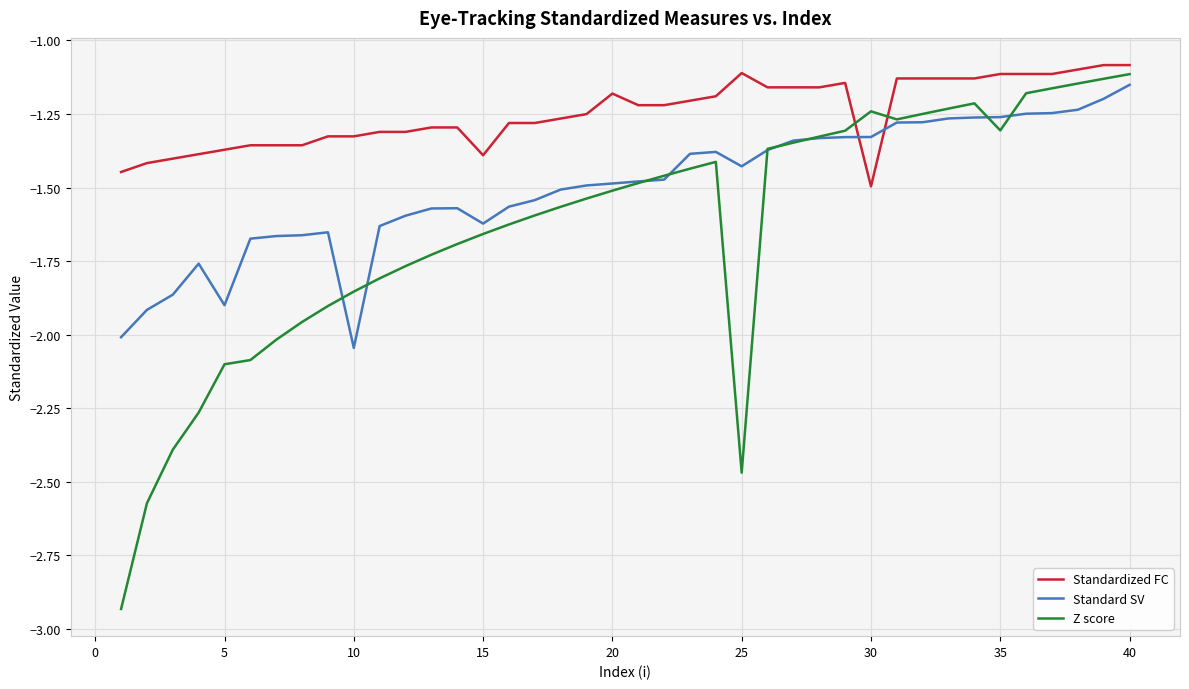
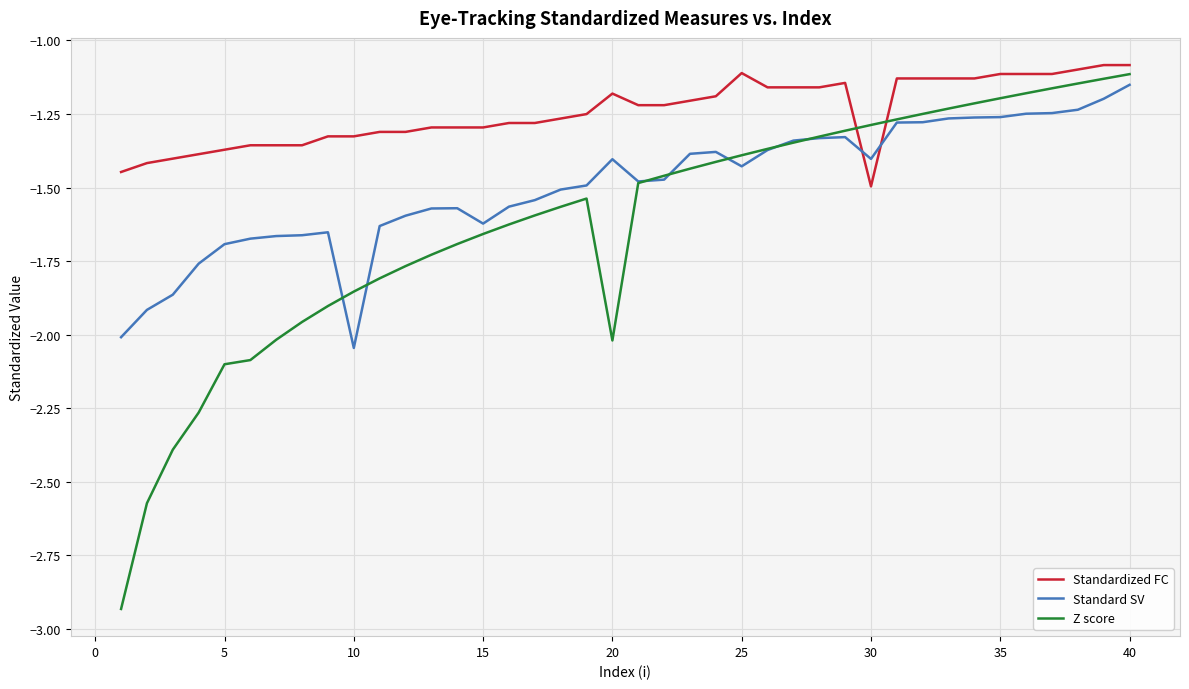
Standard SV, 5: -1.90 -> -1.69
Standardized FC, 15: -1.39 -> -1.30
Standard SV, 20: -1.49 -> -1.40
Z score, 20: -1.51 -> -2.02
Z score, 25: -2.47 -> -1.39
Standard SV, 30: -1.33 -> -1.40
Z score, 30: -1.24 -> -1.29
Z score, 35: -1.31 -> -1.20
